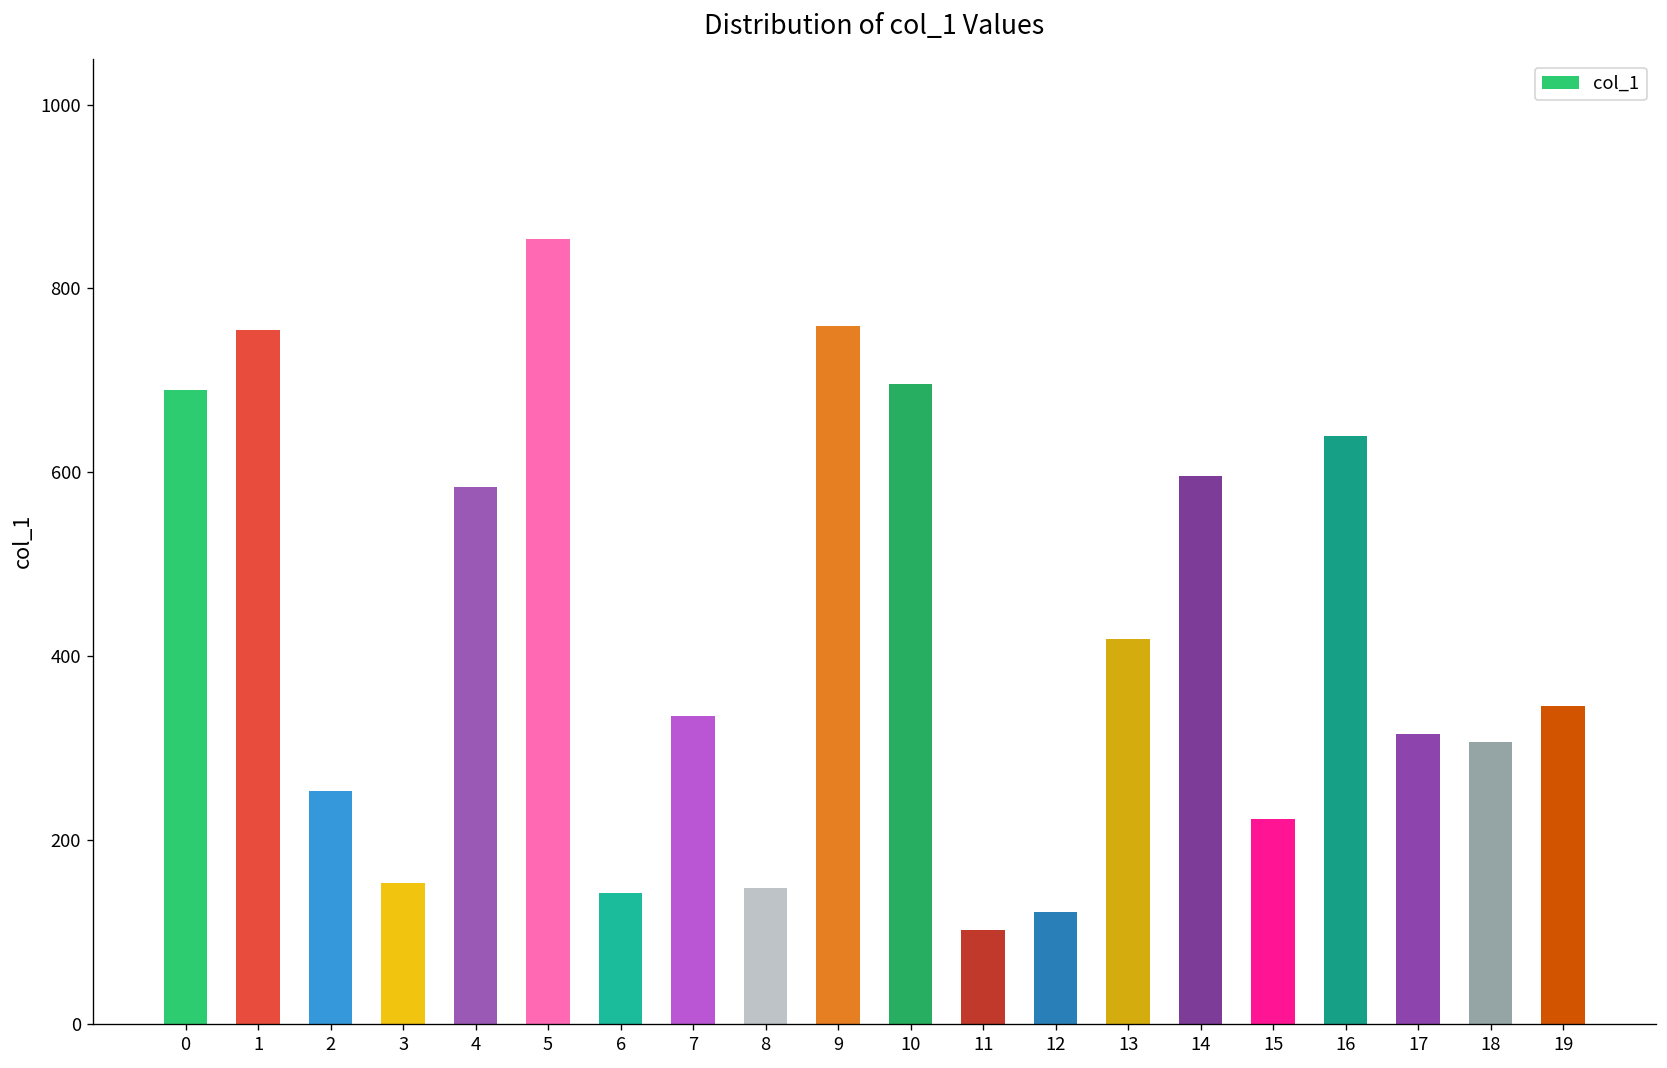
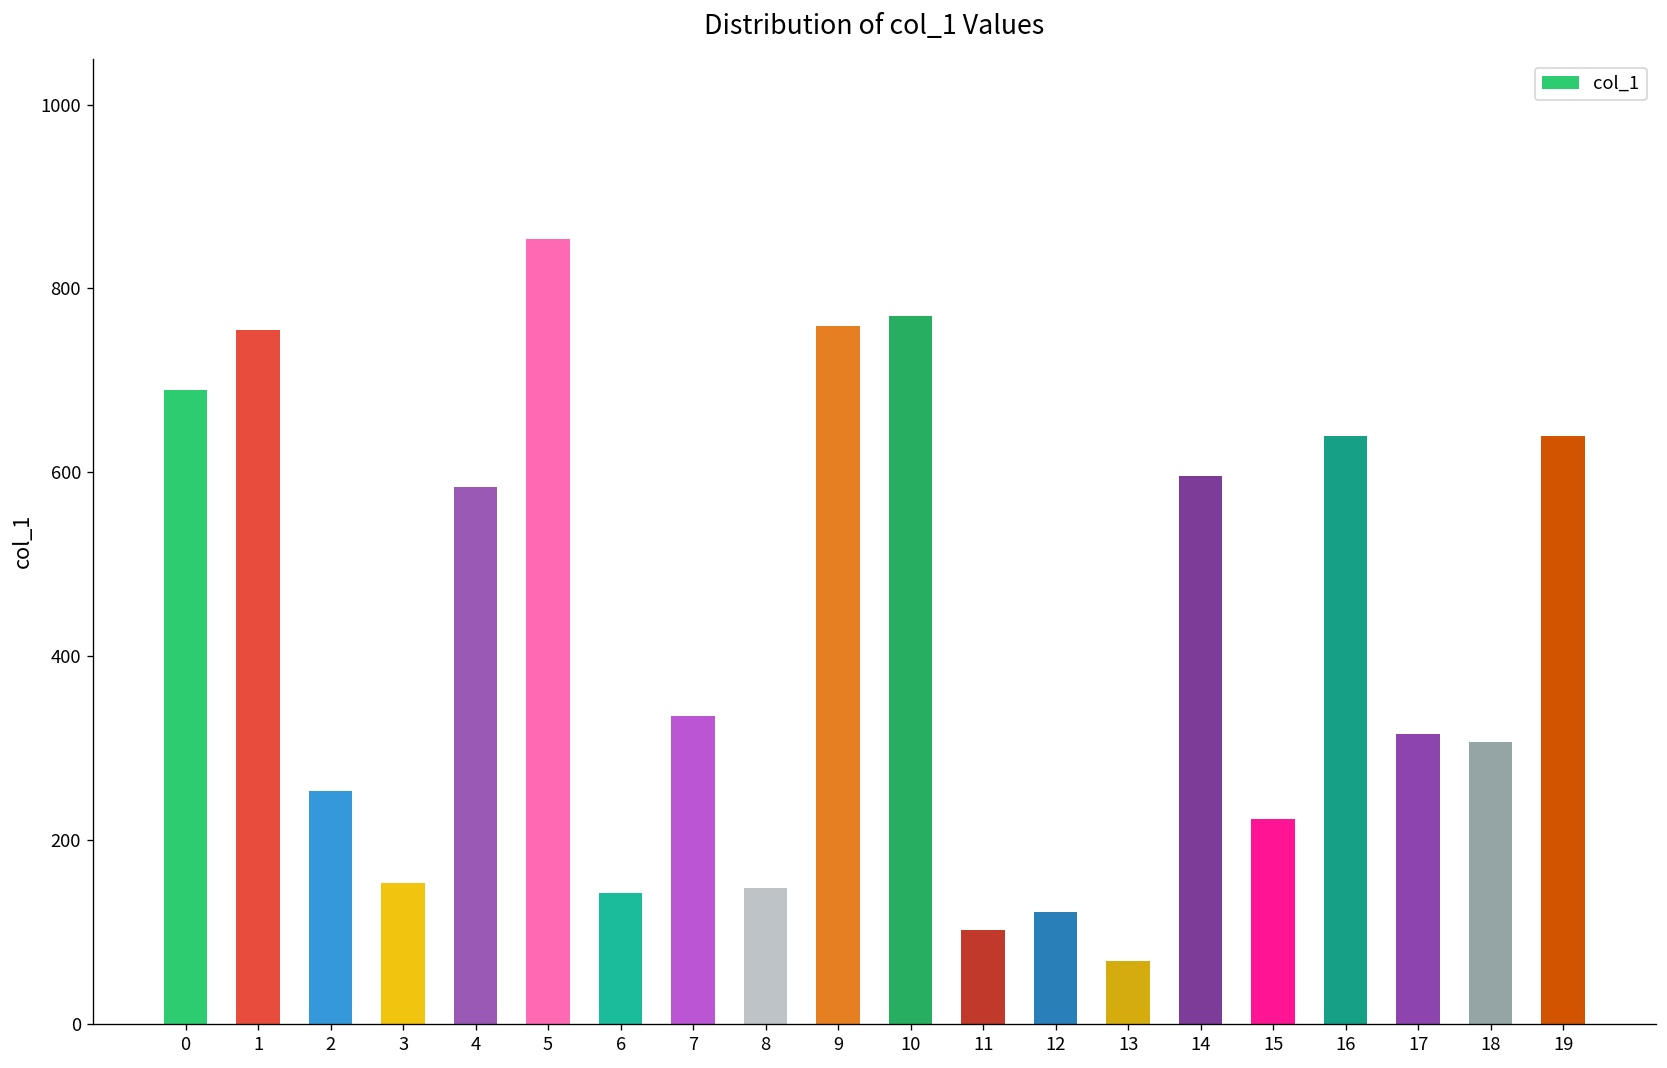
10: 700 -> 770
13: 420 -> 70
19: 350 -> 640
